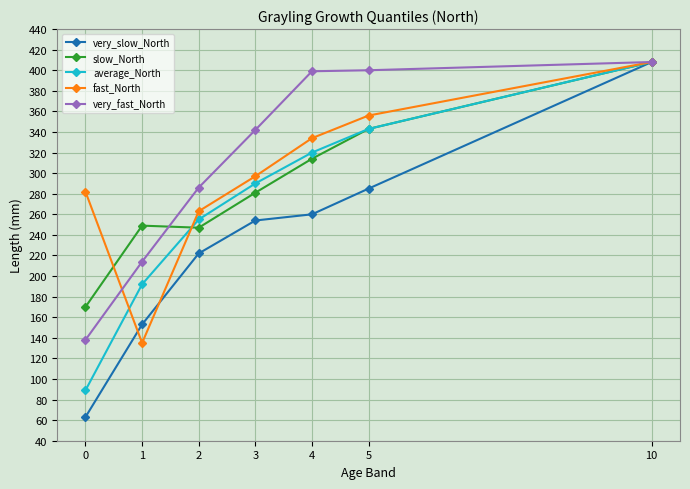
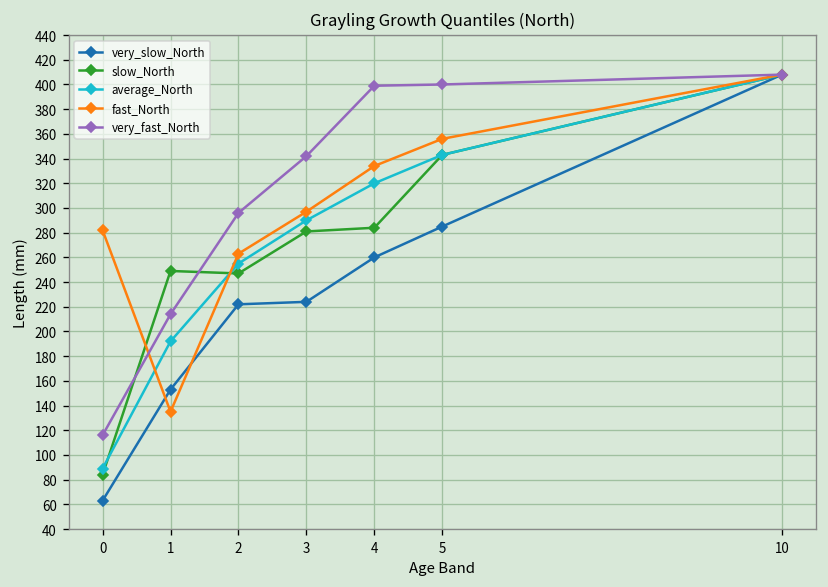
slow_North, 0: 170 -> 84
very_fast_North, 0: 138 -> 116
very_fast_North, 2: 286 -> 296
very_slow_North, 3: 254 -> 224
slow_North, 4: 314 -> 284
